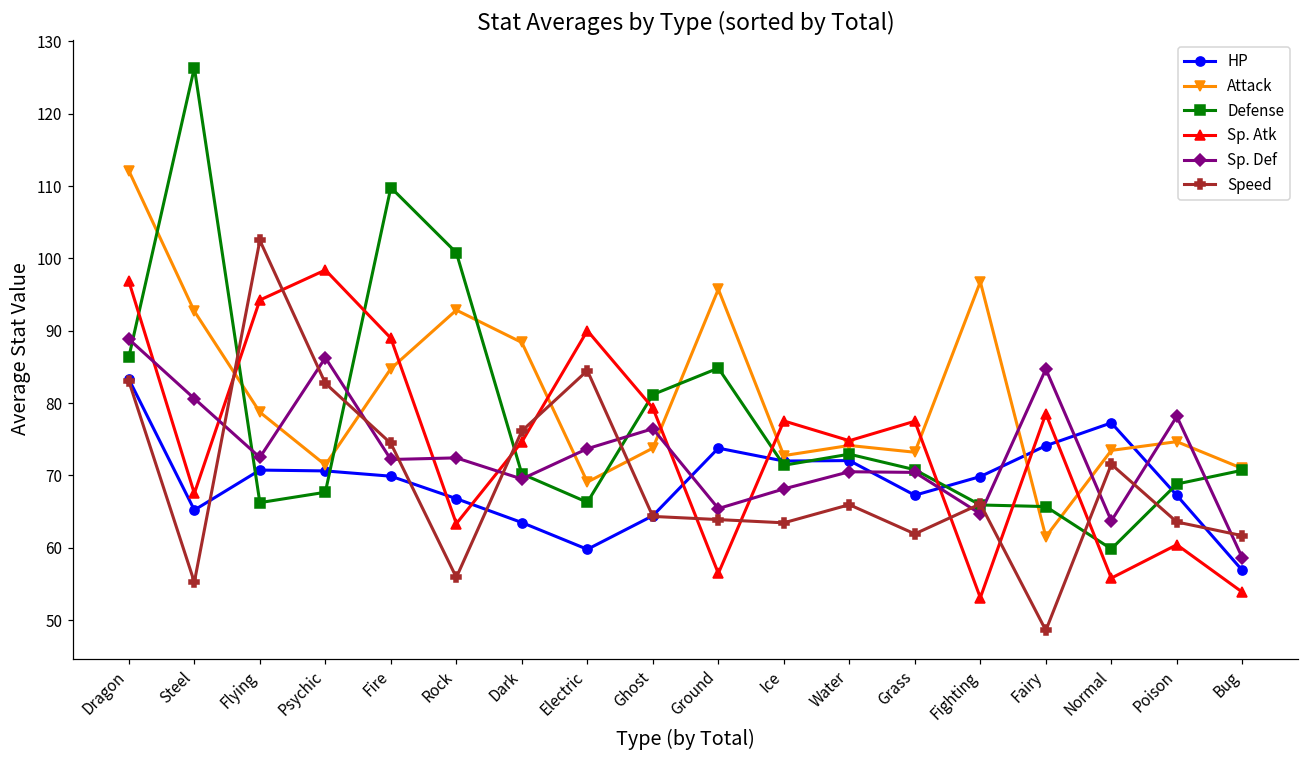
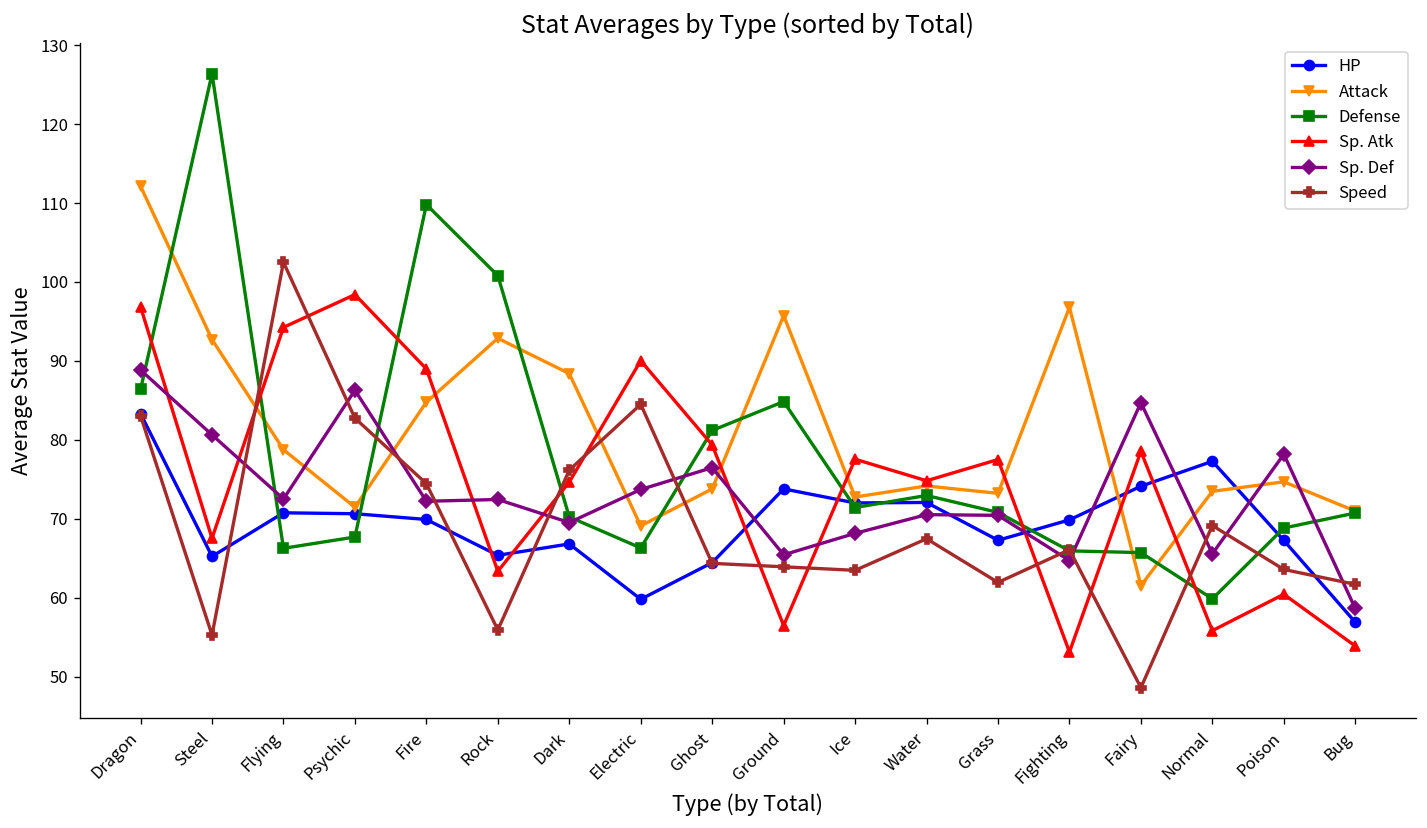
HP, Rock: 67 -> 65
HP, Dark: 63 -> 67
Speed, Water: 66 -> 67
Sp. Def, Normal: 64 -> 66
Speed, Normal: 72 -> 69
